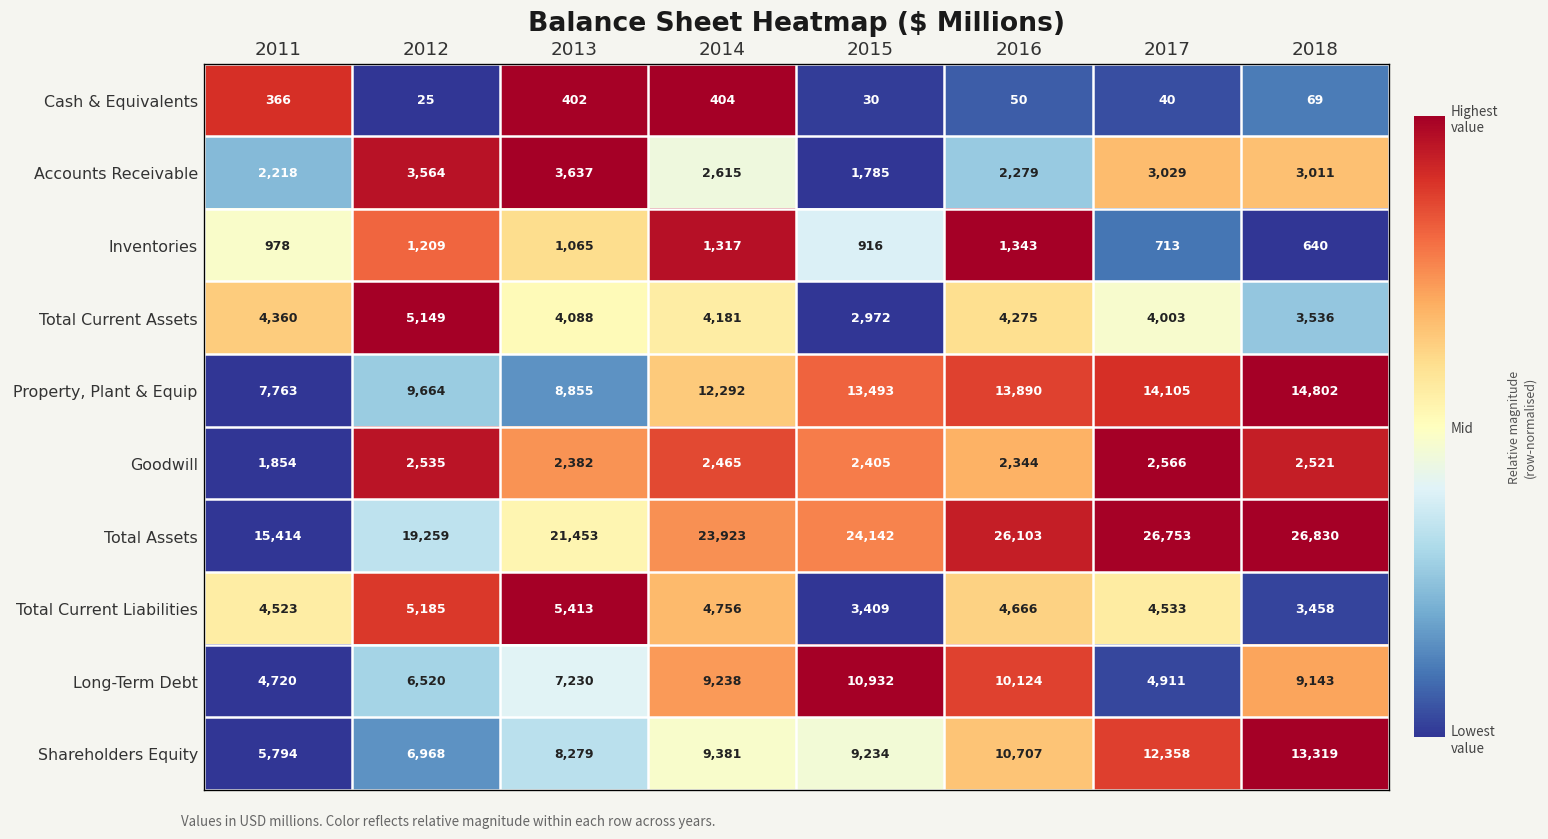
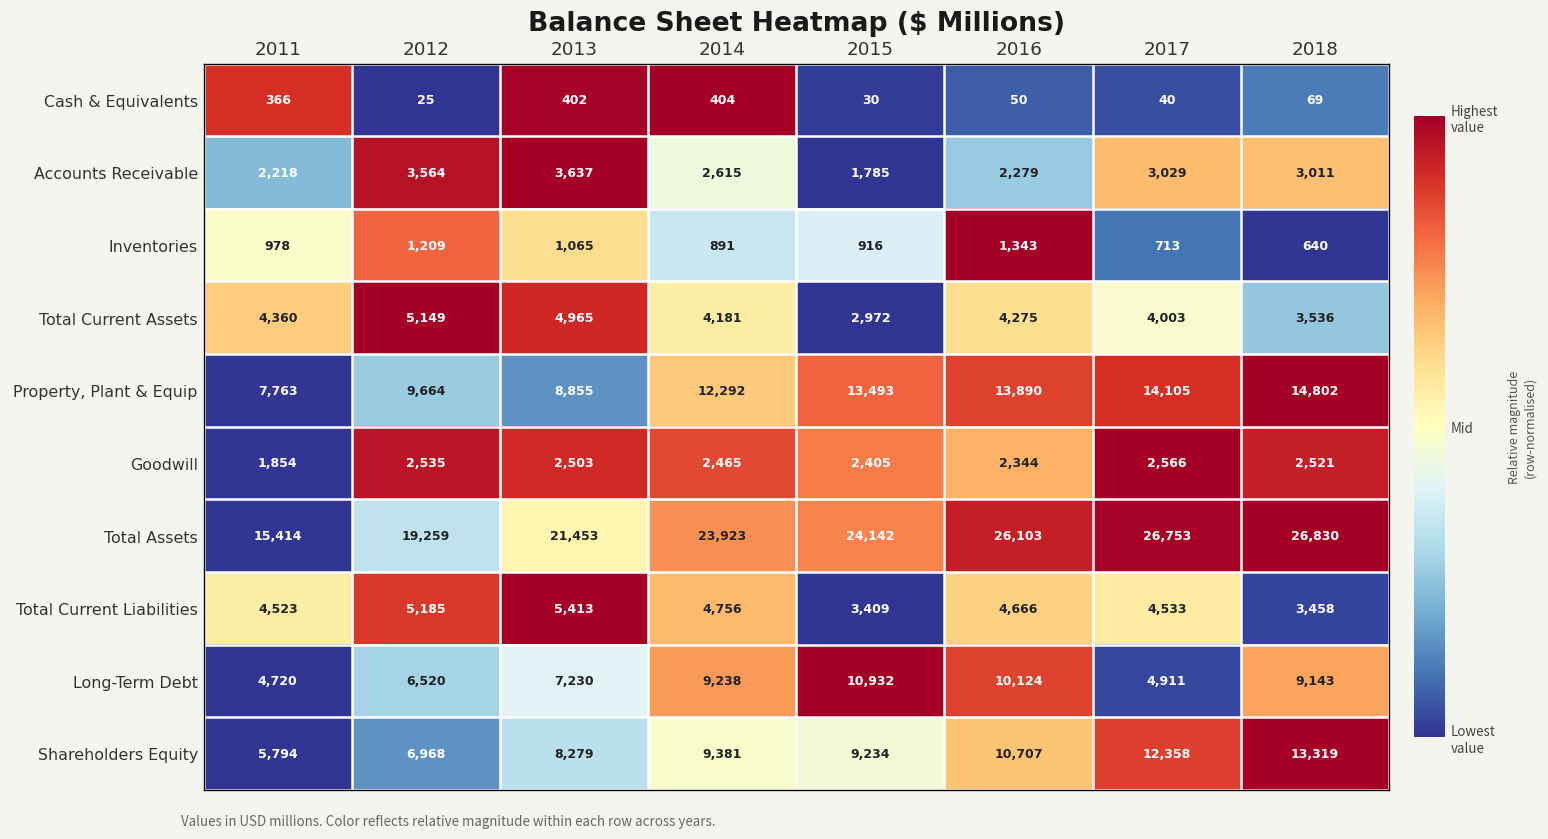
Inventories, 2014: 1,317 -> 891
Total Current Assets, 2013: 4,088 -> 4,965
Goodwill, 2013: 2,382 -> 2,503
